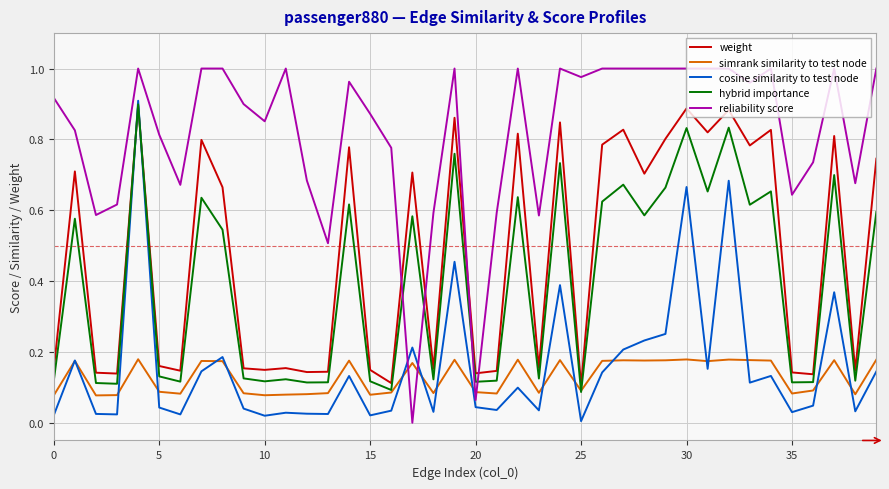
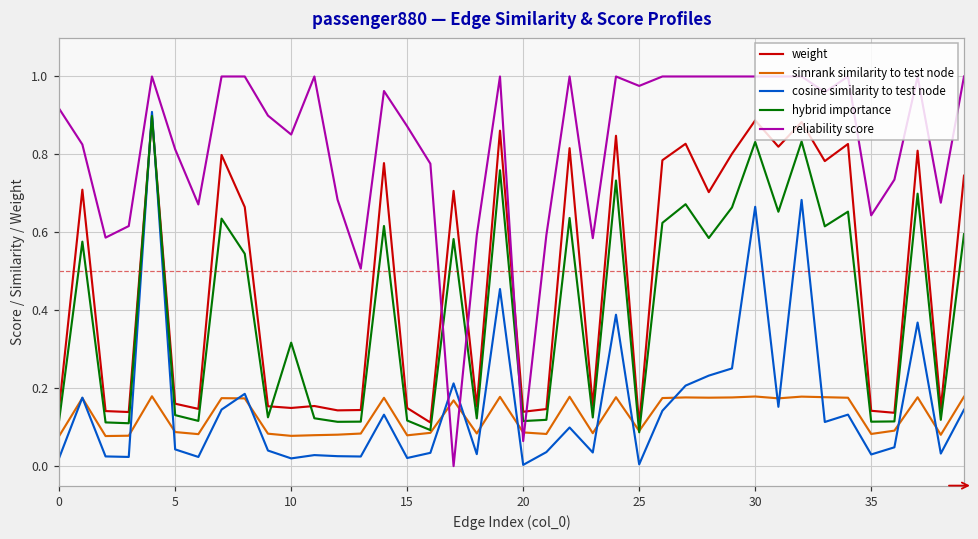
hybrid importance, 10: 0.12 -> 0.32
cosine similarity to test node, 20: 0.04 -> 0.00
